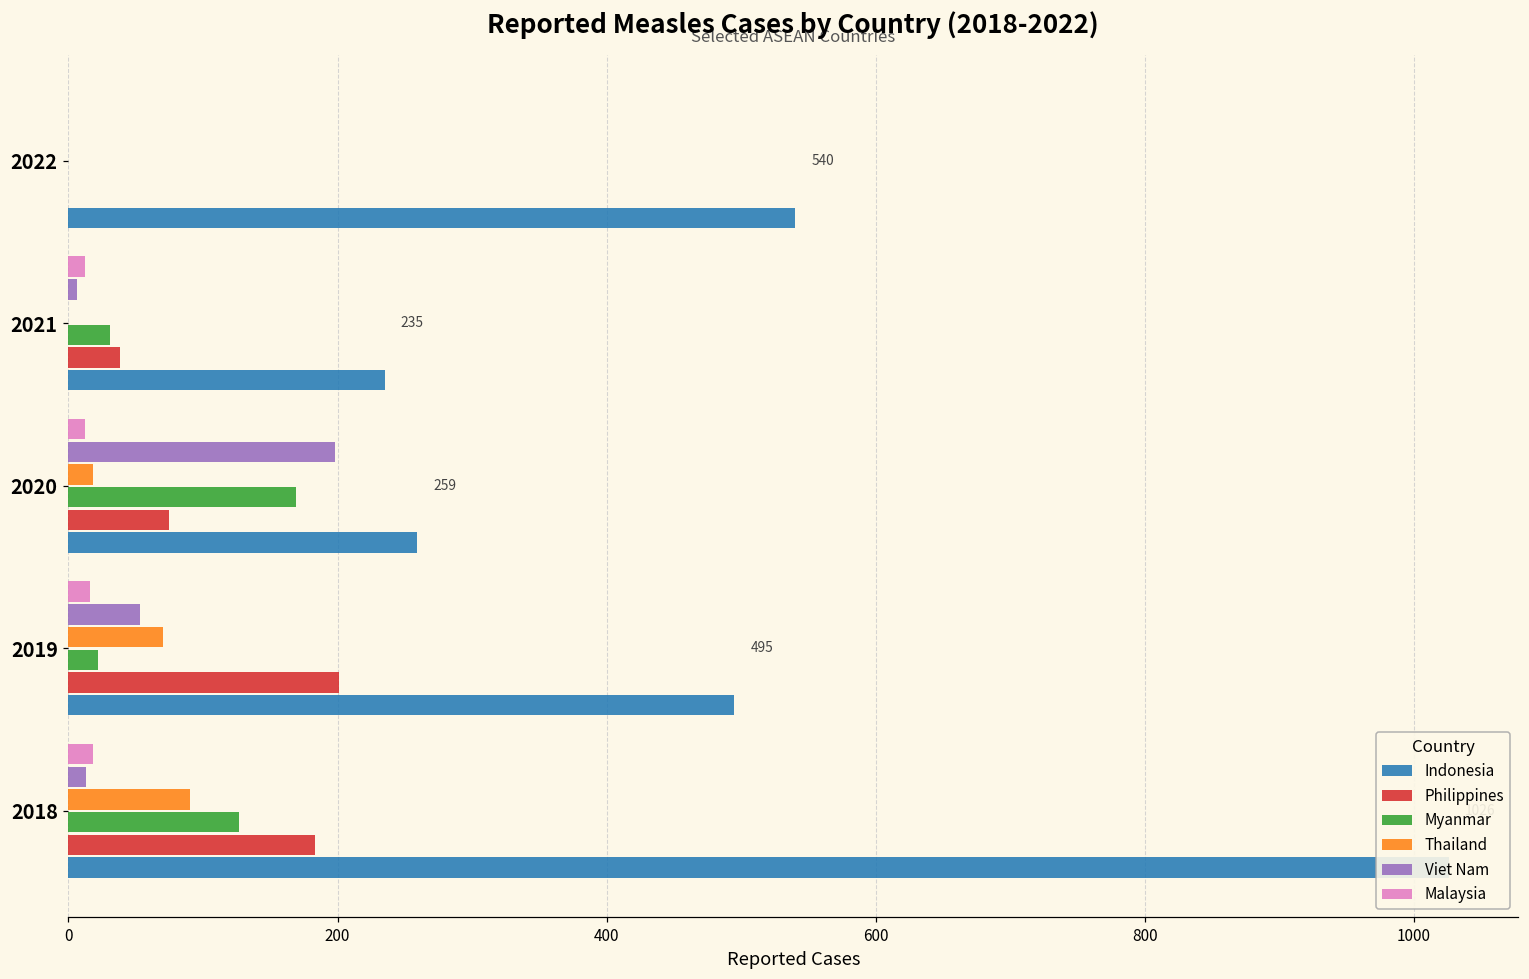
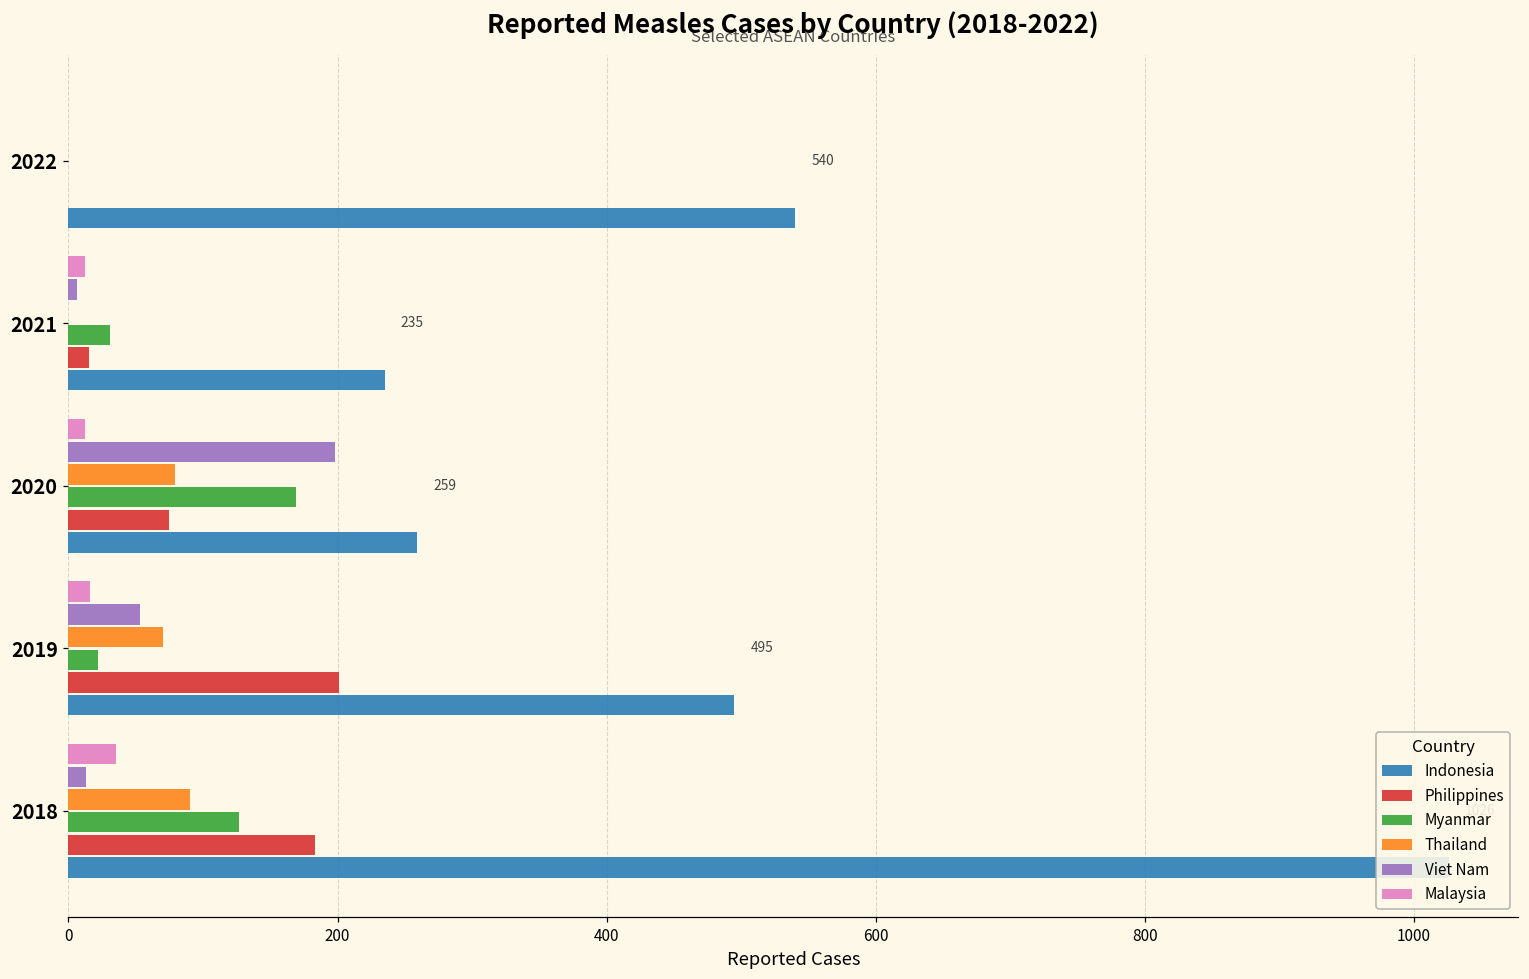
Philippines, 2021: 38 -> 15
Thailand, 2020: 18 -> 79
Malaysia, 2018: 18 -> 35
